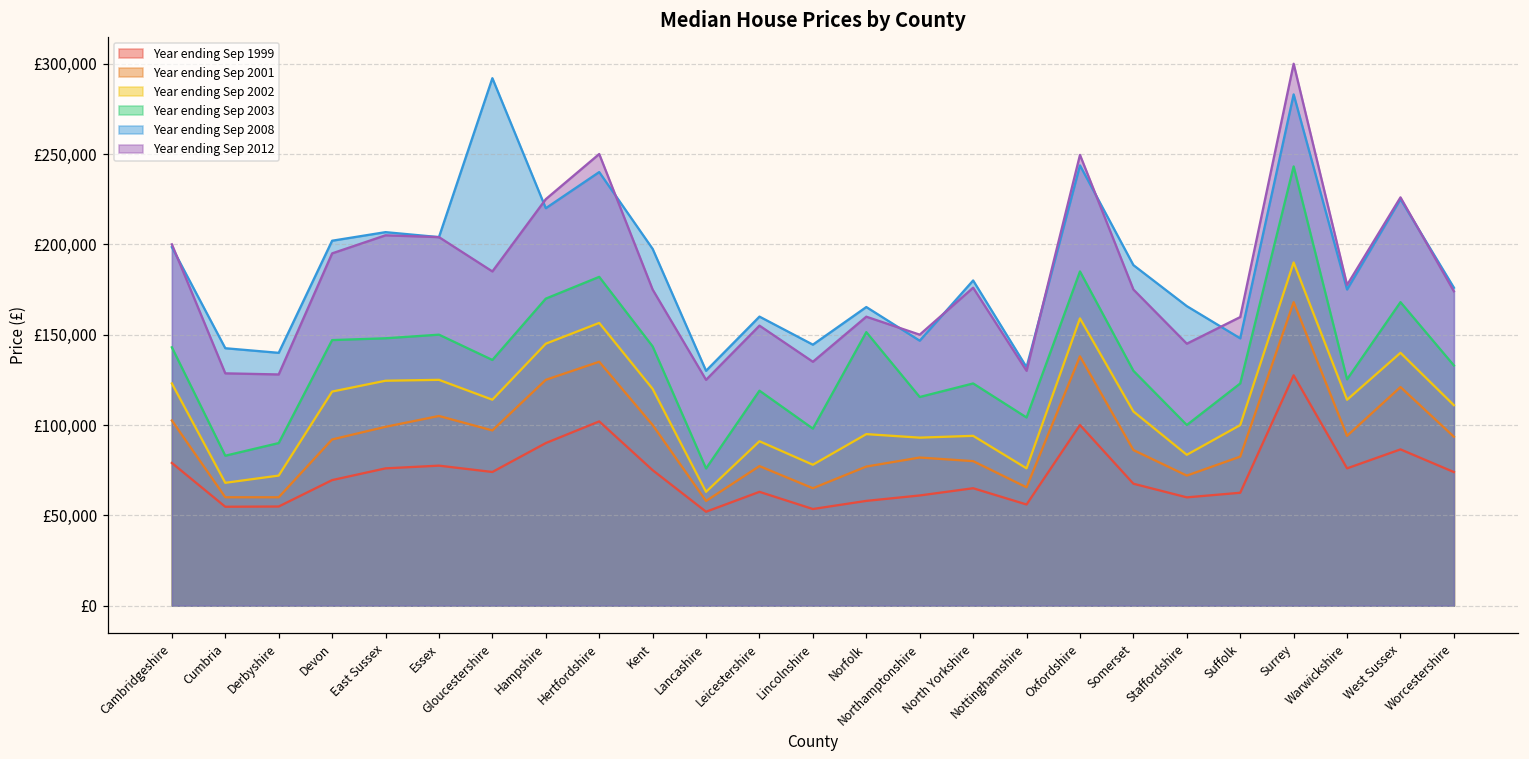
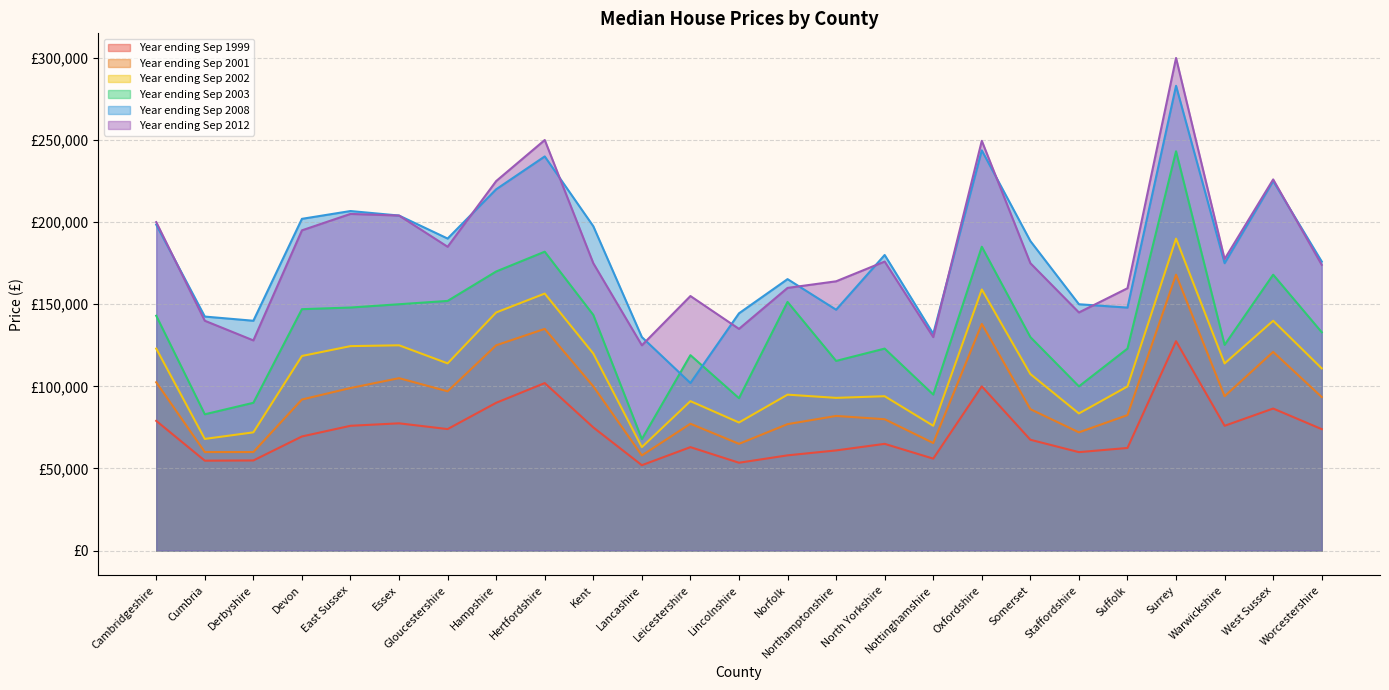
Year ending Sep 2012, Cumbria: £129,000 -> £140,000
Year ending Sep 2003, Gloucestershire: £136,000 -> £152,000
Year ending Sep 2008, Gloucestershire: £292,000 -> £190,000
Year ending Sep 2003, Lancashire: £76,000 -> £68,000
Year ending Sep 2008, Leicestershire: £160,000 -> £102,000
Year ending Sep 2003, Lincolnshire: £98,000 -> £93,000
Year ending Sep 2012, Northamptonshire: £150,000 -> £164,000
Year ending Sep 2003, Nottinghamshire: £104,000 -> £95,000
Year ending Sep 2008, Staffordshire: £166,000 -> £150,000
